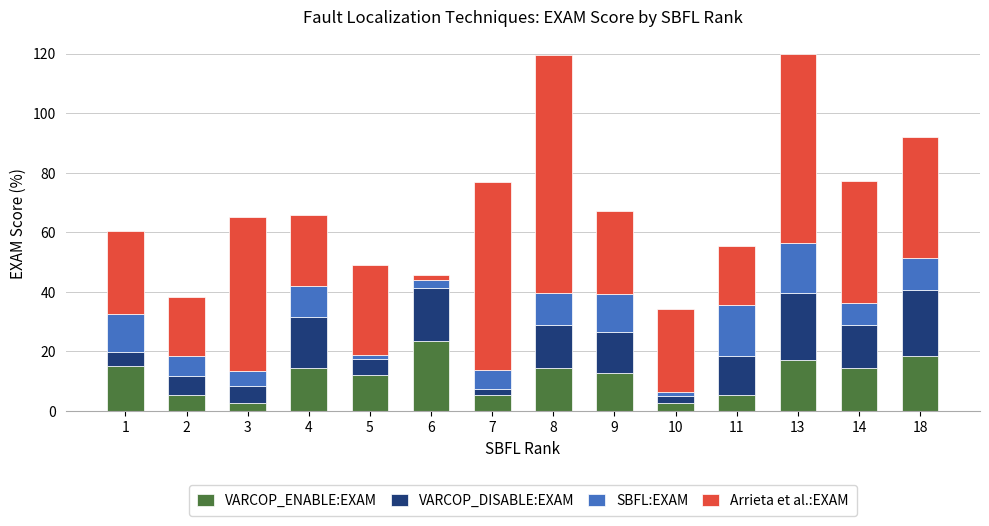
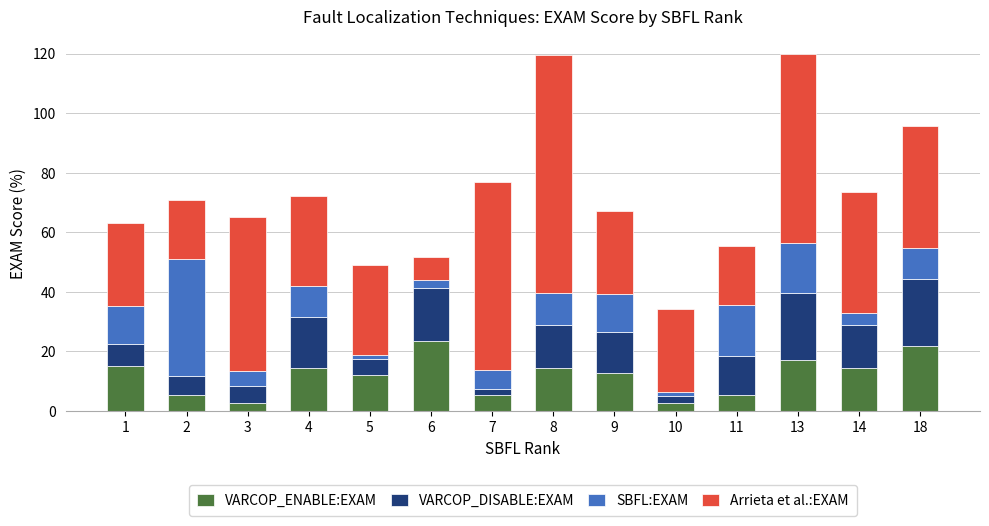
VARCOP_DISABLE:EXAM, 1: 5 -> 8
SBFL:EXAM, 2: 7 -> 39
Arrieta et al.:EXAM, 4: 24 -> 30
Arrieta et al.:EXAM, 6: 2 -> 8
SBFL:EXAM, 14: 7 -> 4
VARCOP_ENABLE:EXAM, 18: 18 -> 22
